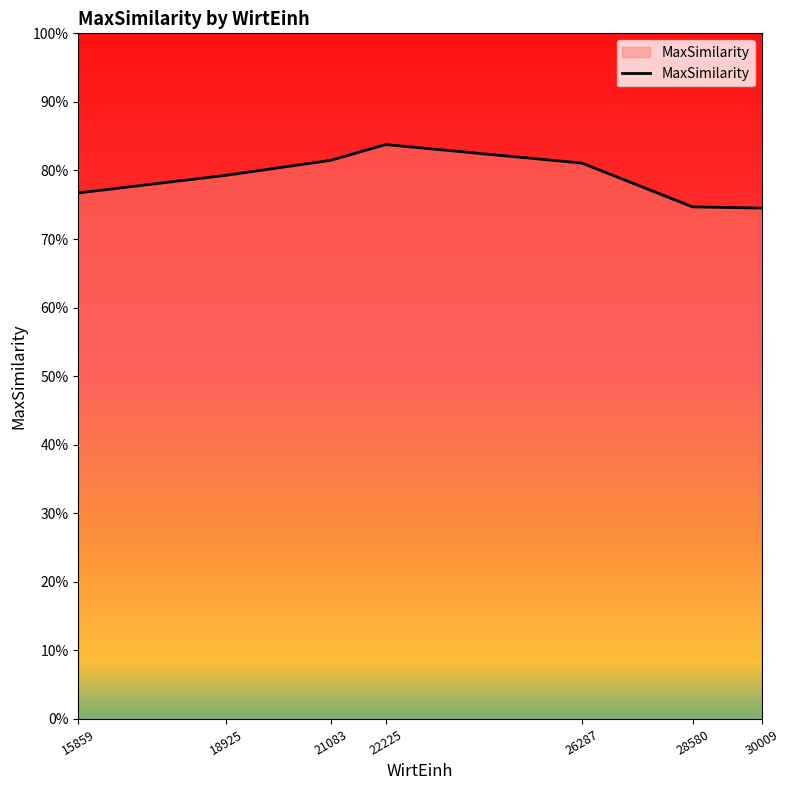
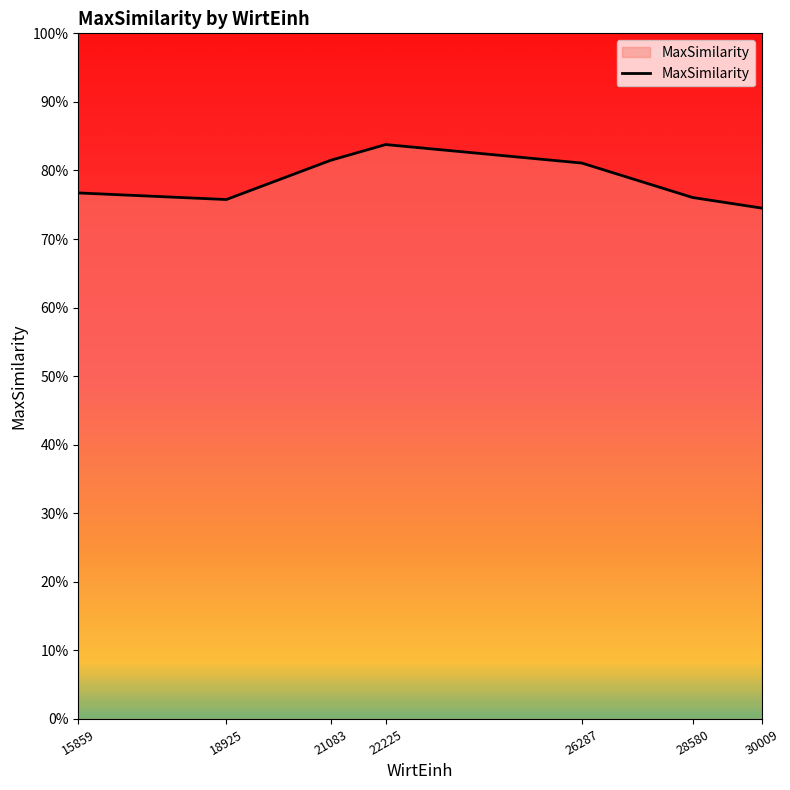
18925: 79% -> 76%
28580: 75% -> 76%
